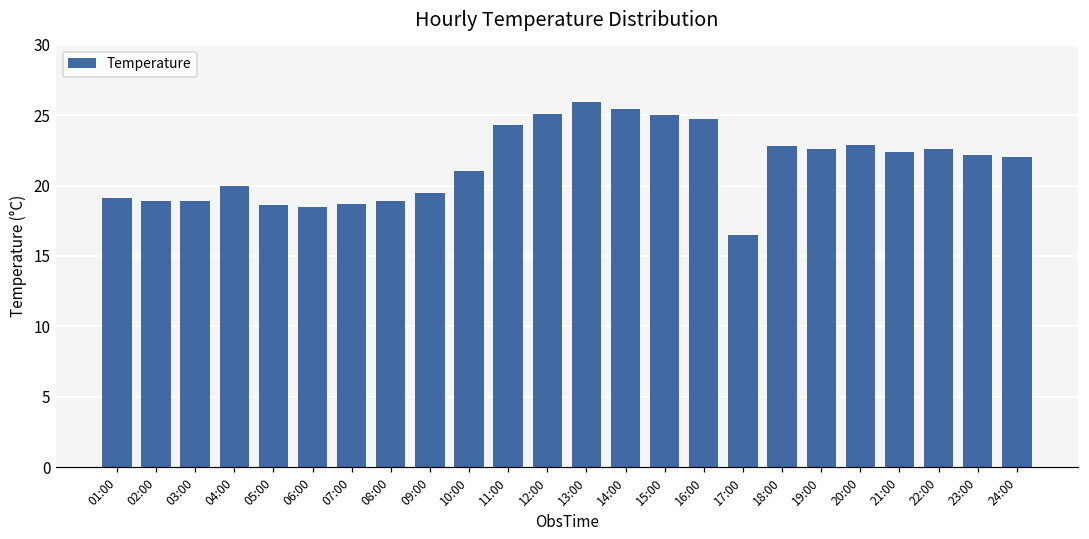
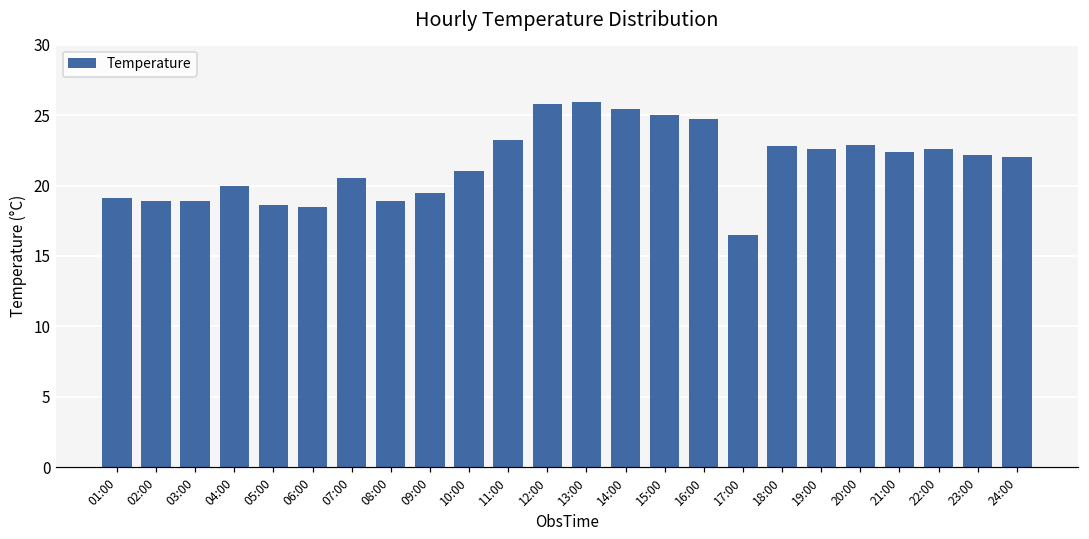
07:00: 18.7 -> 20.5
11:00: 24.3 -> 23.2
12:00: 25.1 -> 25.8
